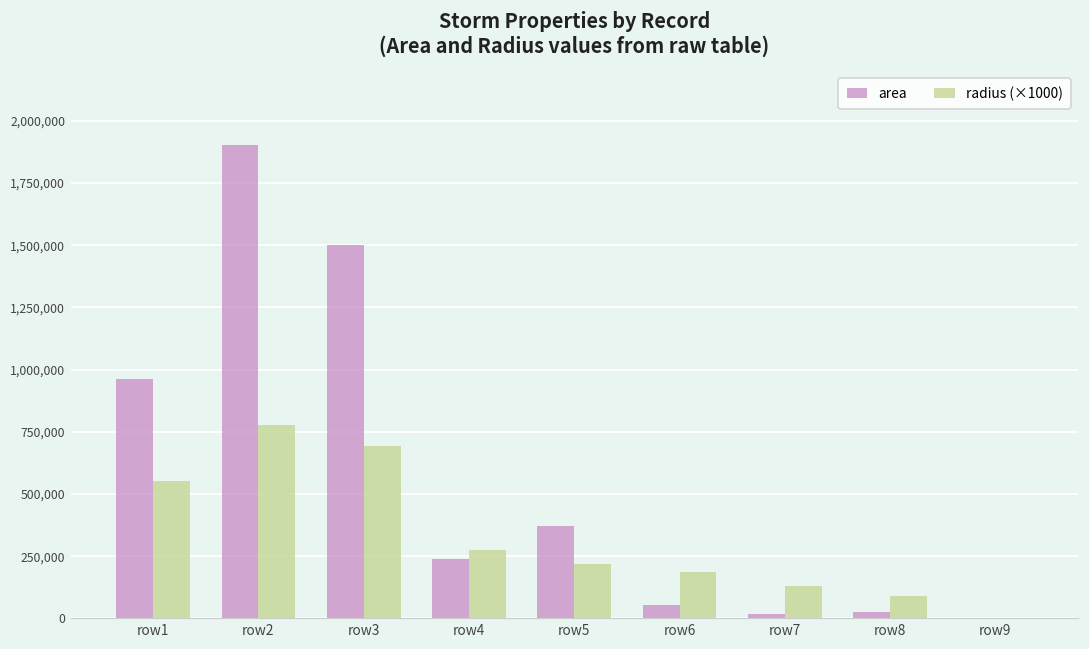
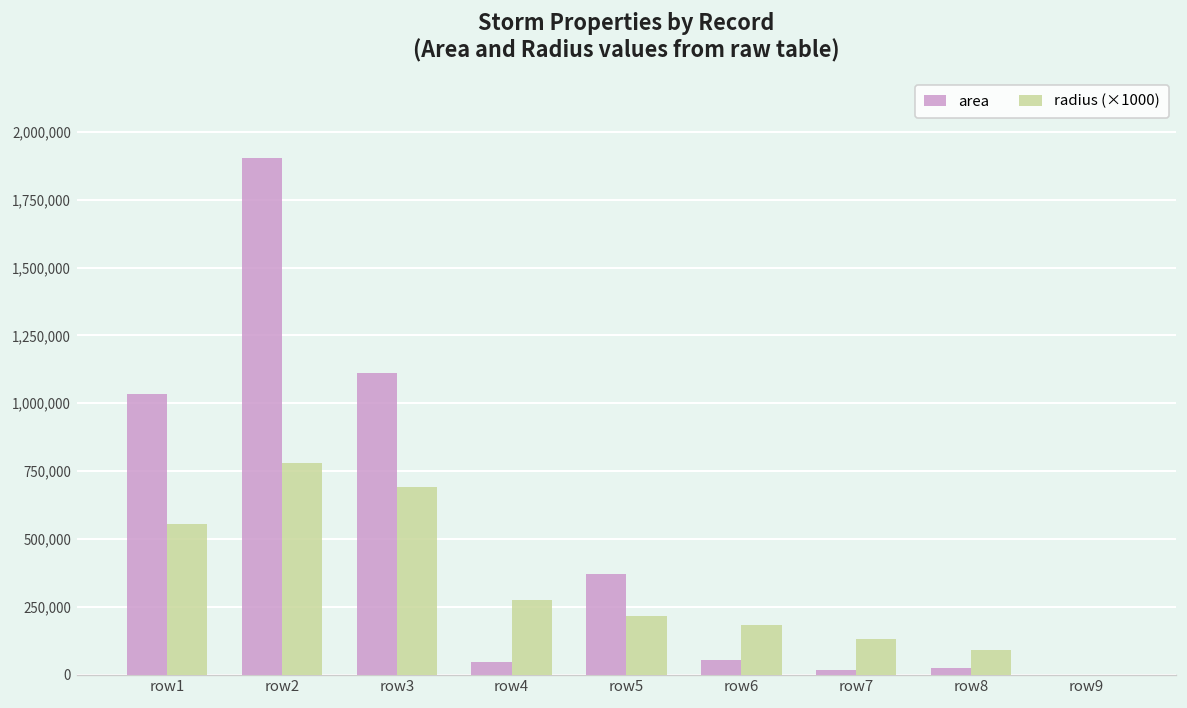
area, row1: 960,000 -> 1,030,000
area, row3: 1,500,000 -> 1,110,000
area, row4: 240,000 -> 50,000
